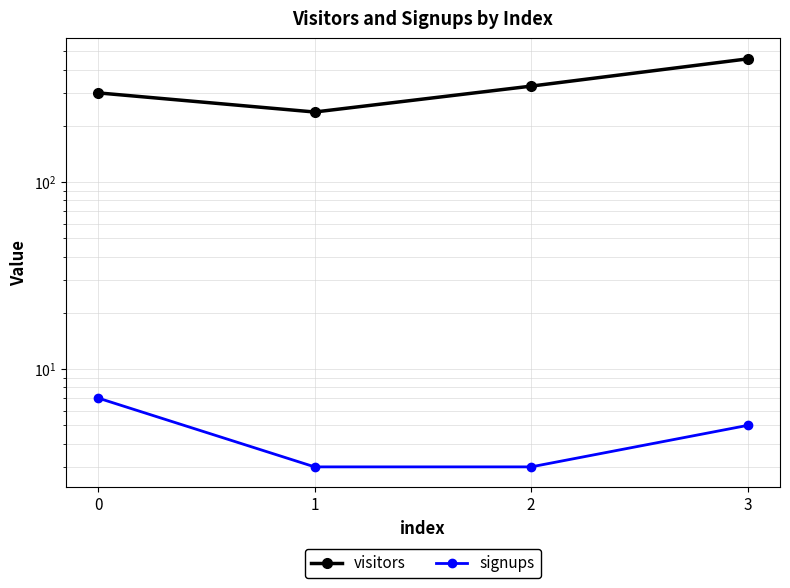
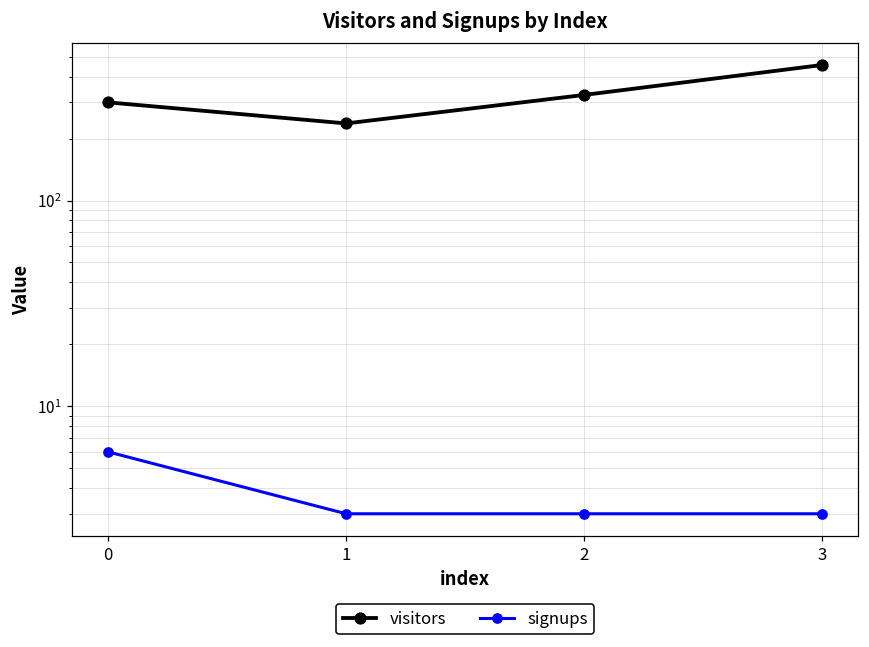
signups, 0: 7 -> 6
signups, 3: 5 -> 3
